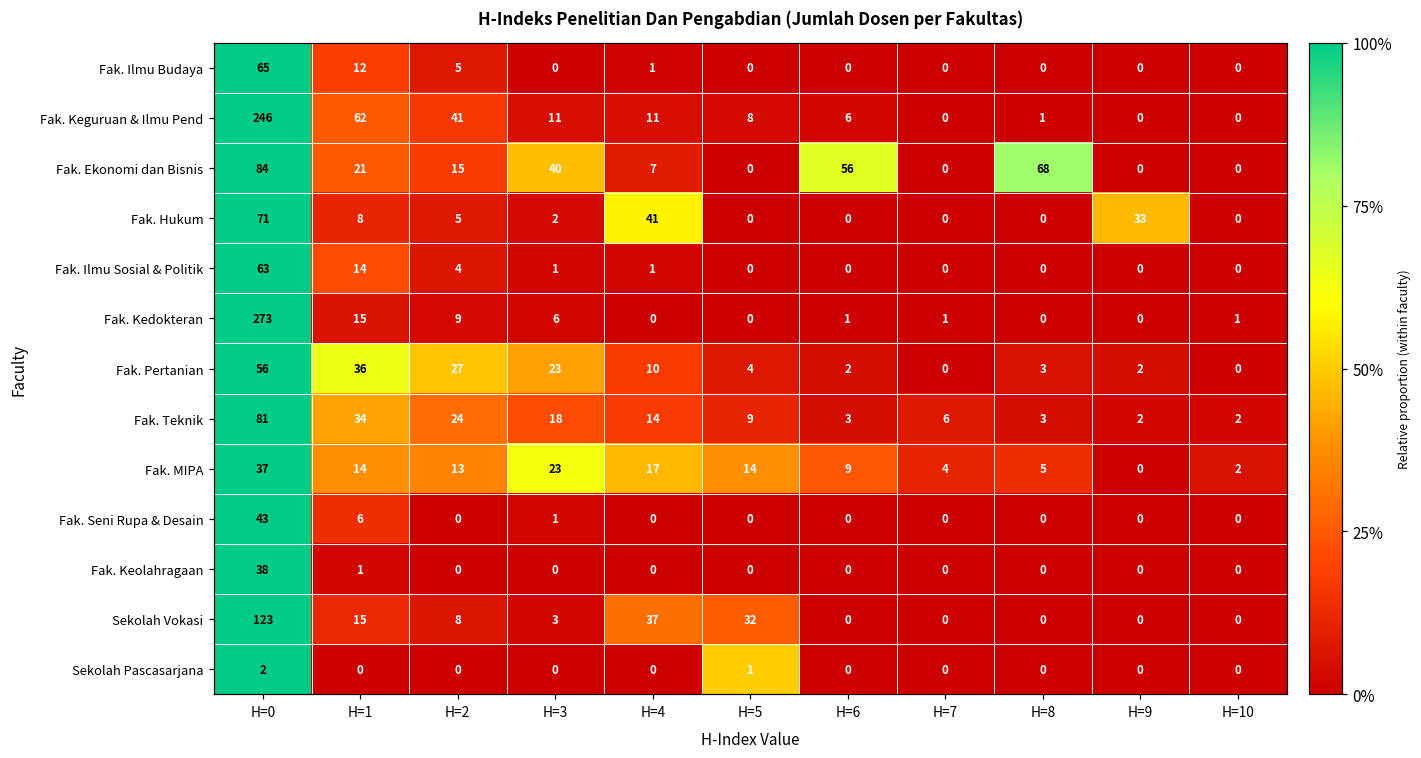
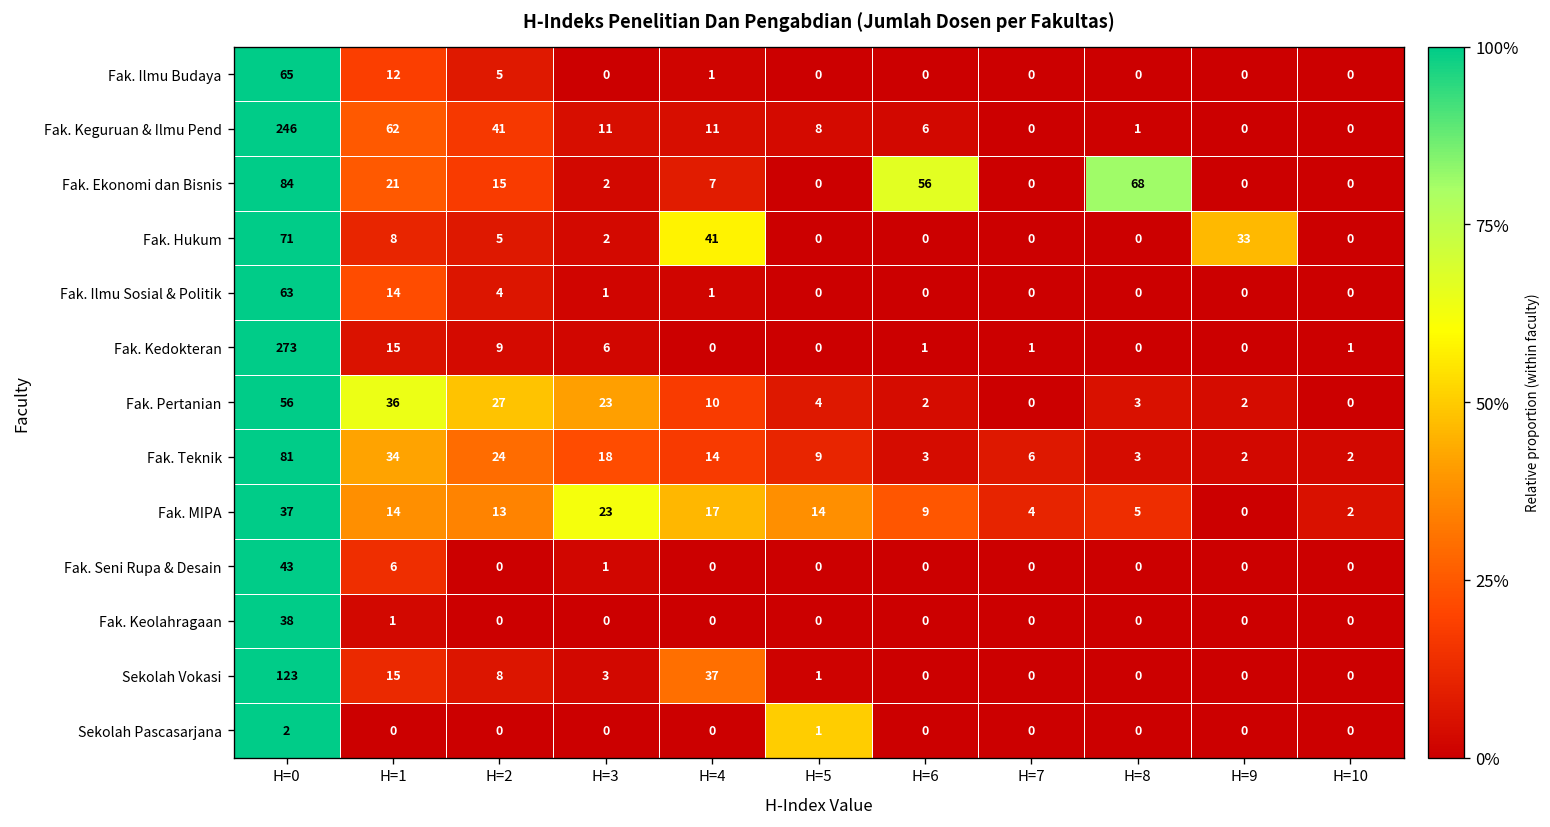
Fak. Ekonomi dan Bisnis, H=3: 40 -> 2
Sekolah Vokasi, H=5: 32 -> 1
